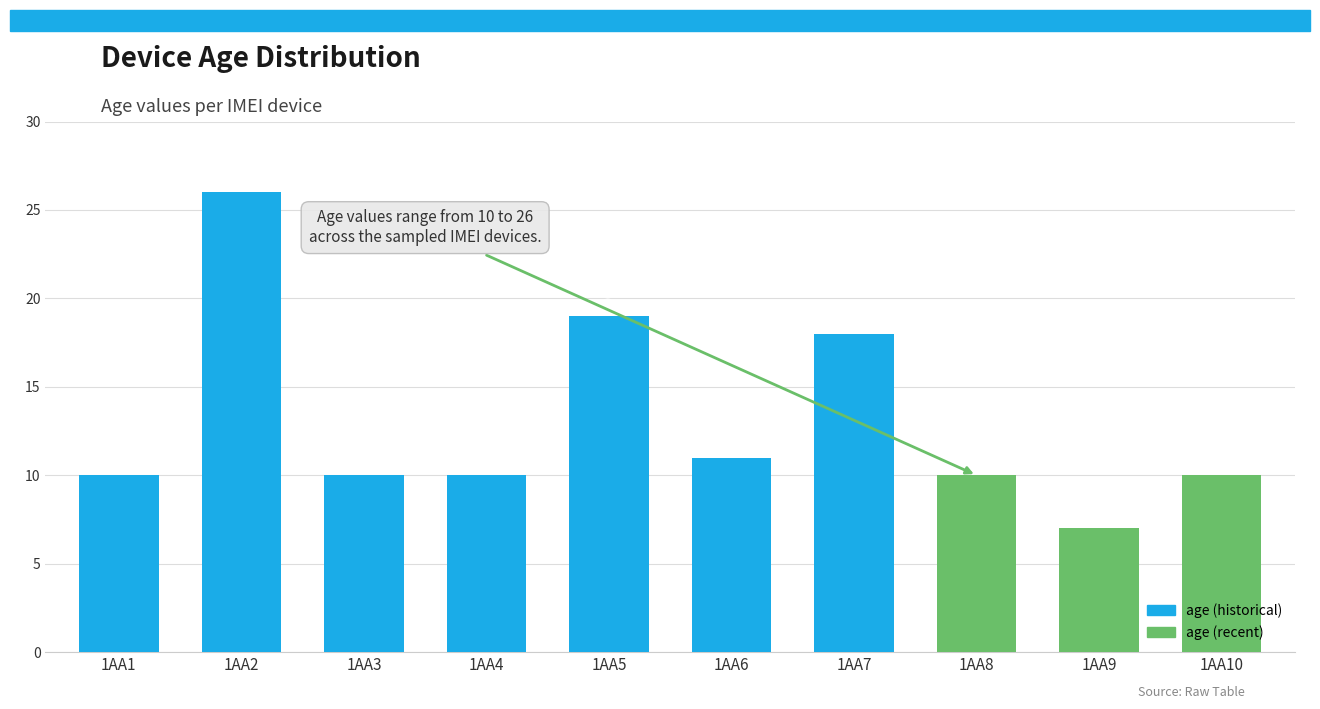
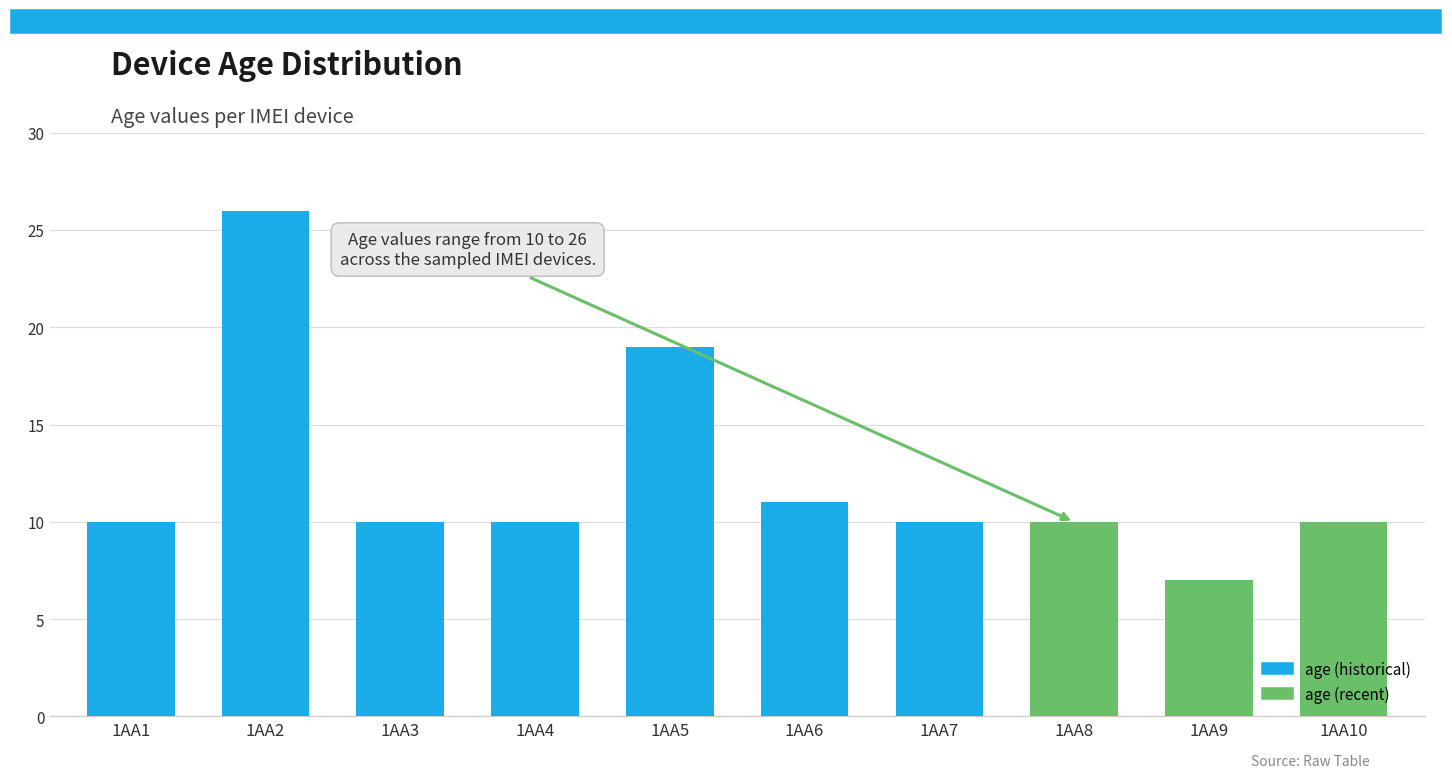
1AA7: 18 -> 10
